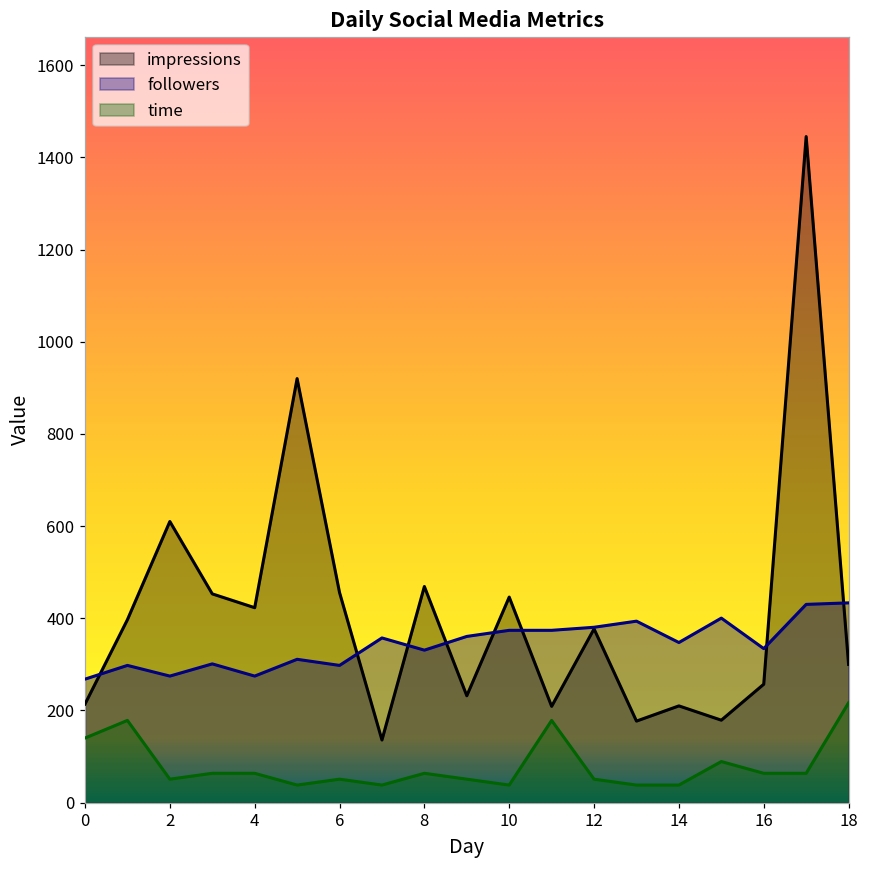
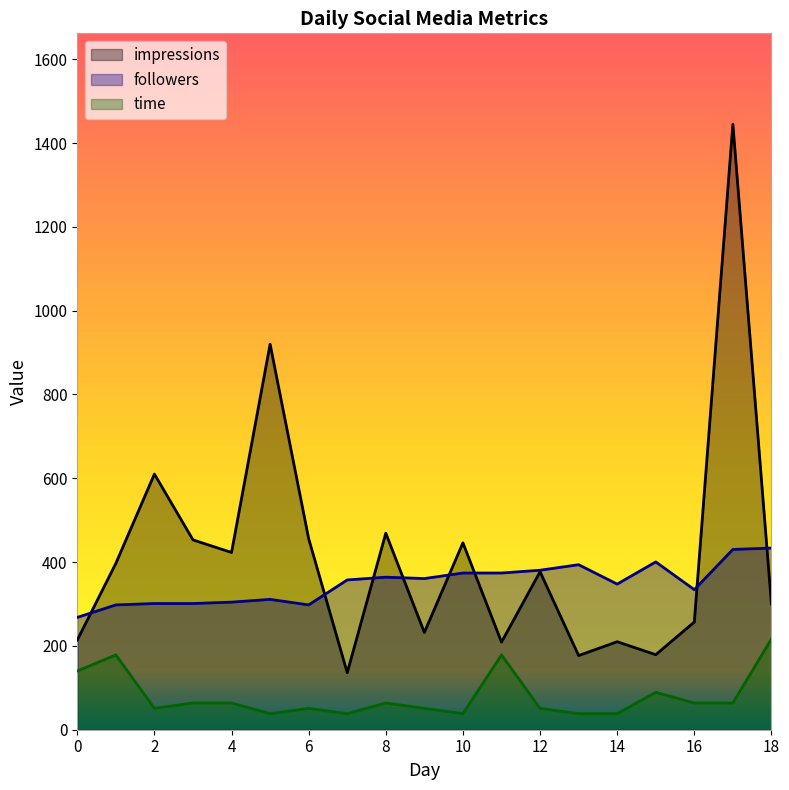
followers, 2: 270 -> 300
followers, 4: 270 -> 300
followers, 8: 330 -> 360
